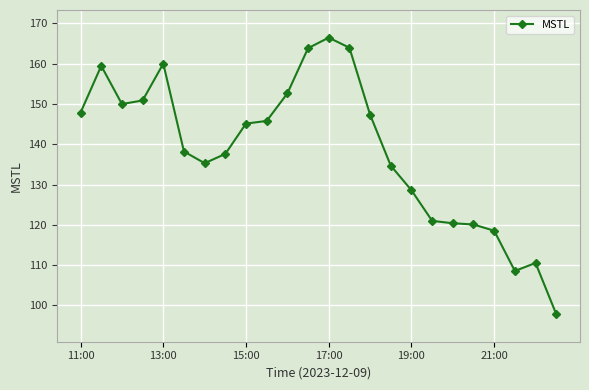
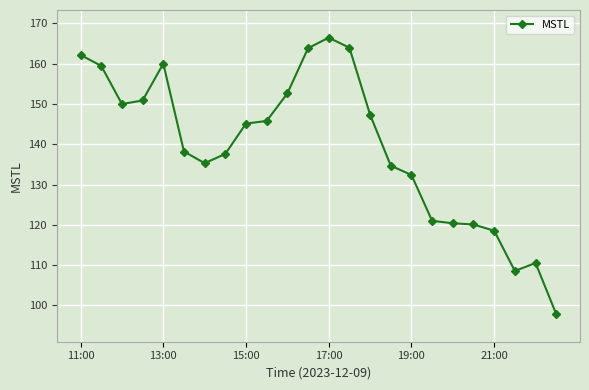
11:00: 148 -> 162
19:00: 129 -> 132
